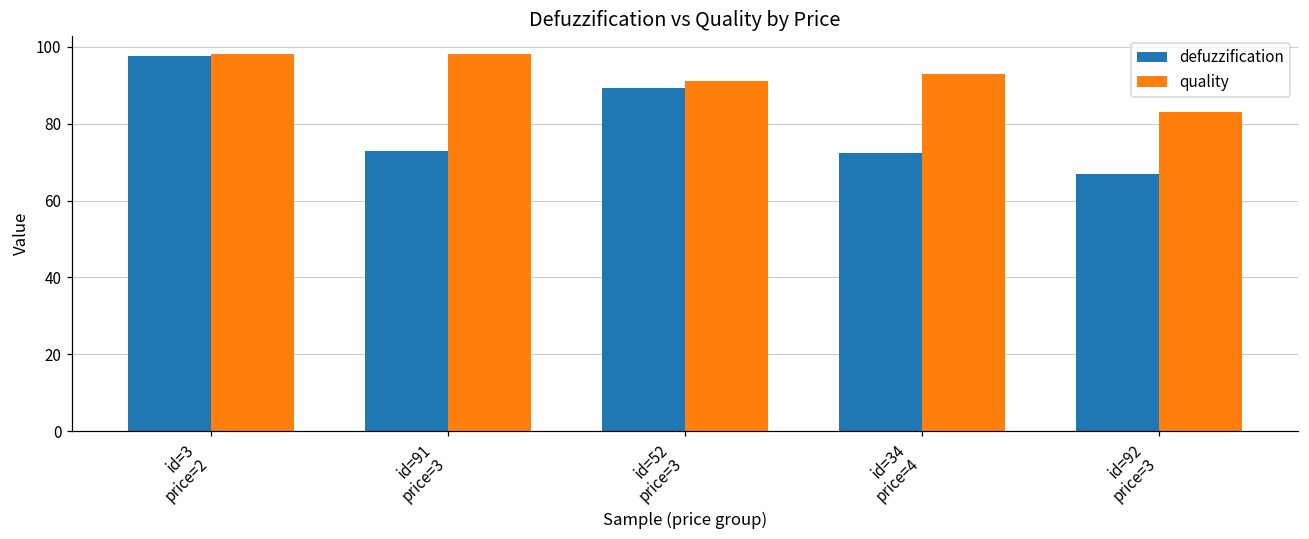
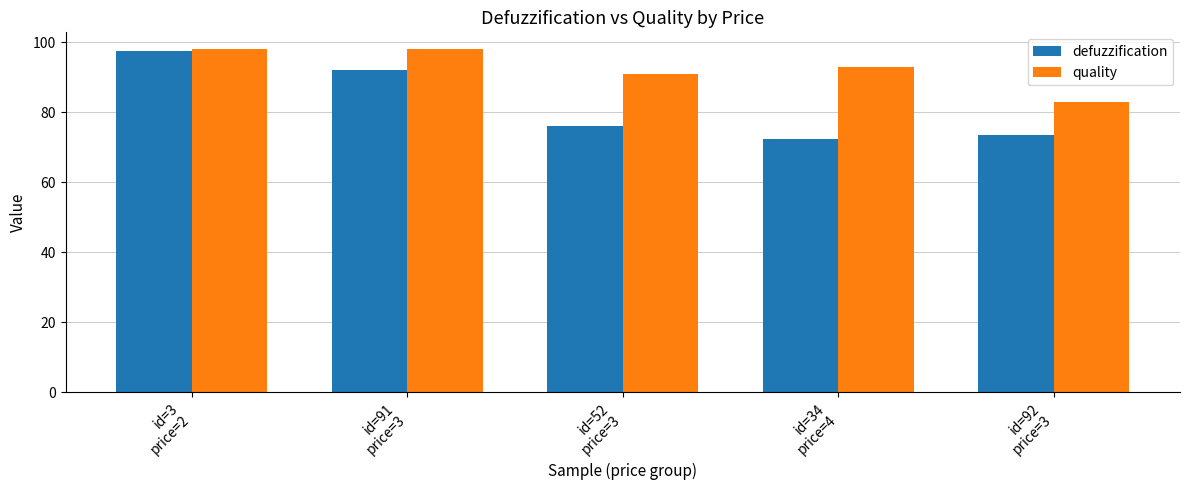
defuzzification, id=91 price=3: 73 -> 92
defuzzification, id=52 price=3: 89 -> 76
defuzzification, id=92 price=3: 67 -> 74
